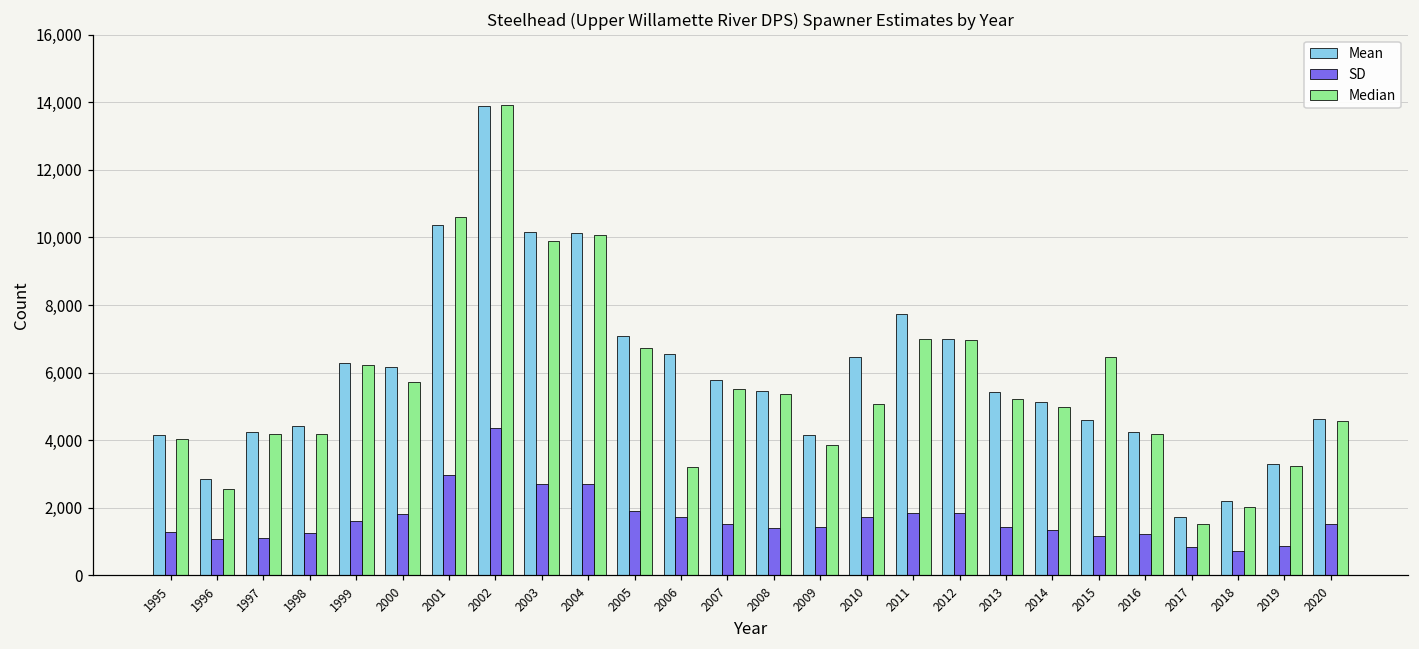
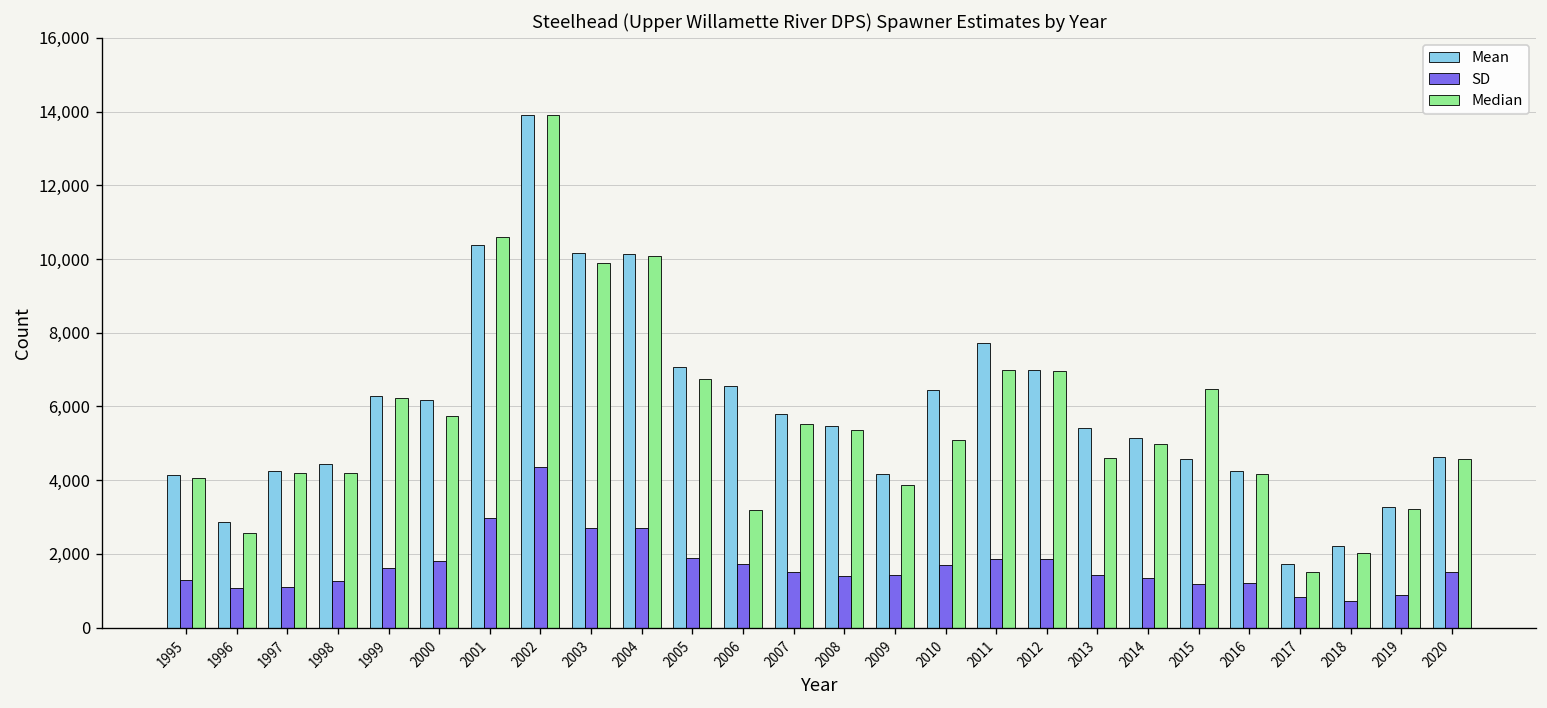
Median, 2013: 5,200 -> 4,600
